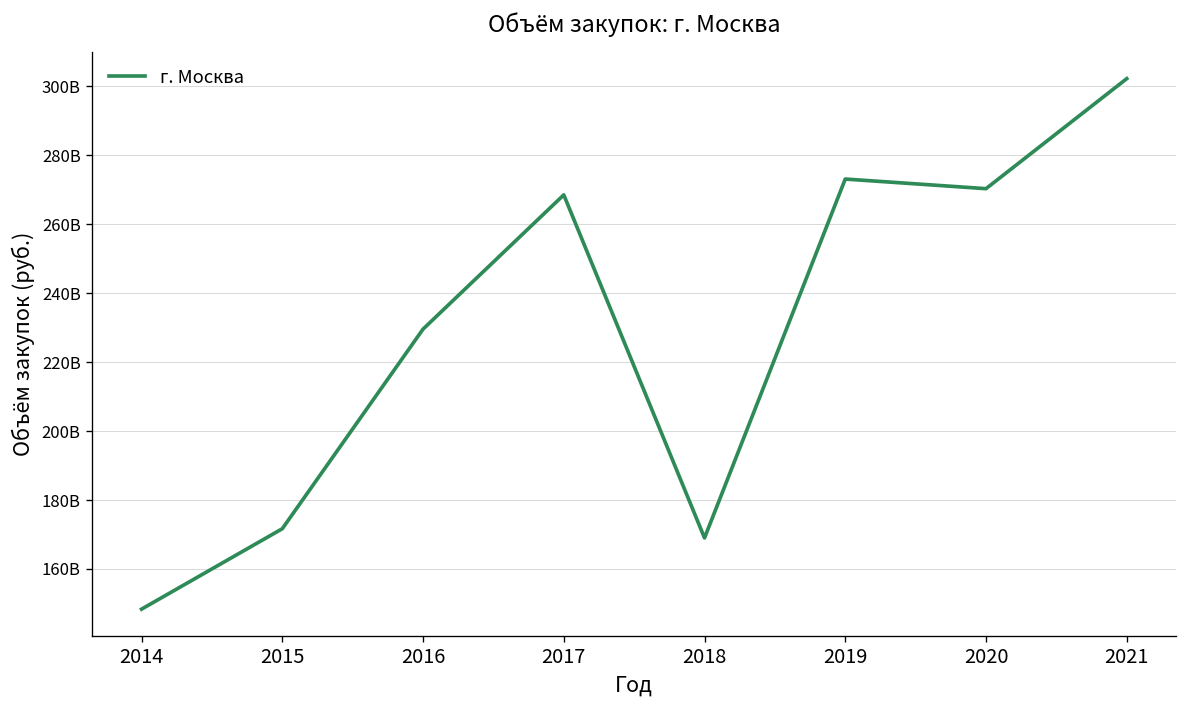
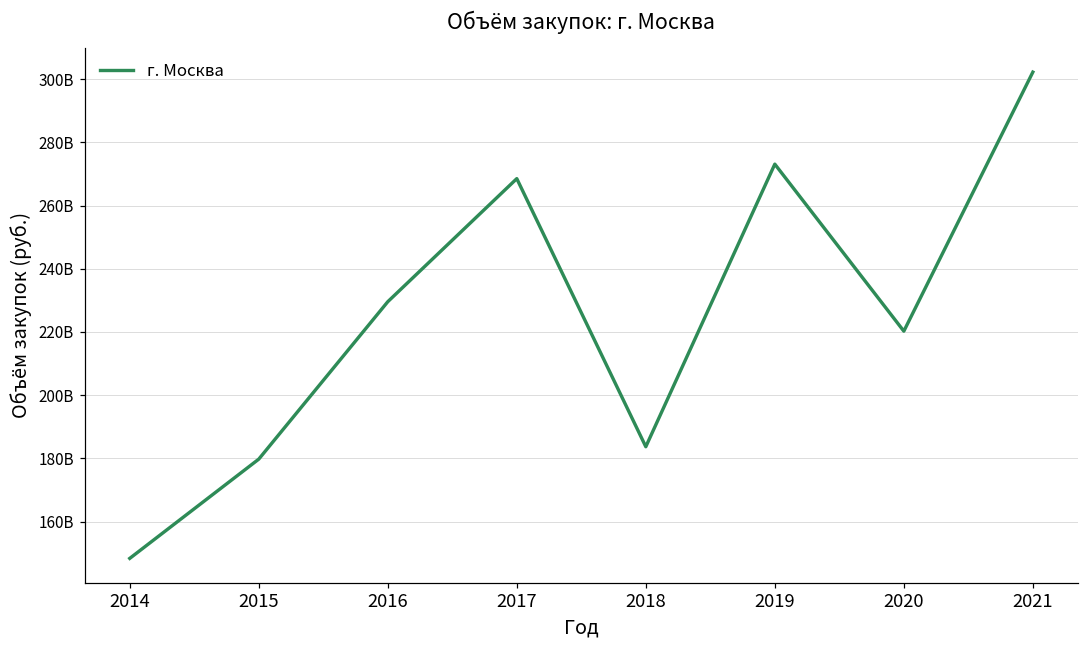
2015: 172000000000 -> 180000000000
2018: 169000000000 -> 184000000000
2020: 270000000000 -> 220000000000
